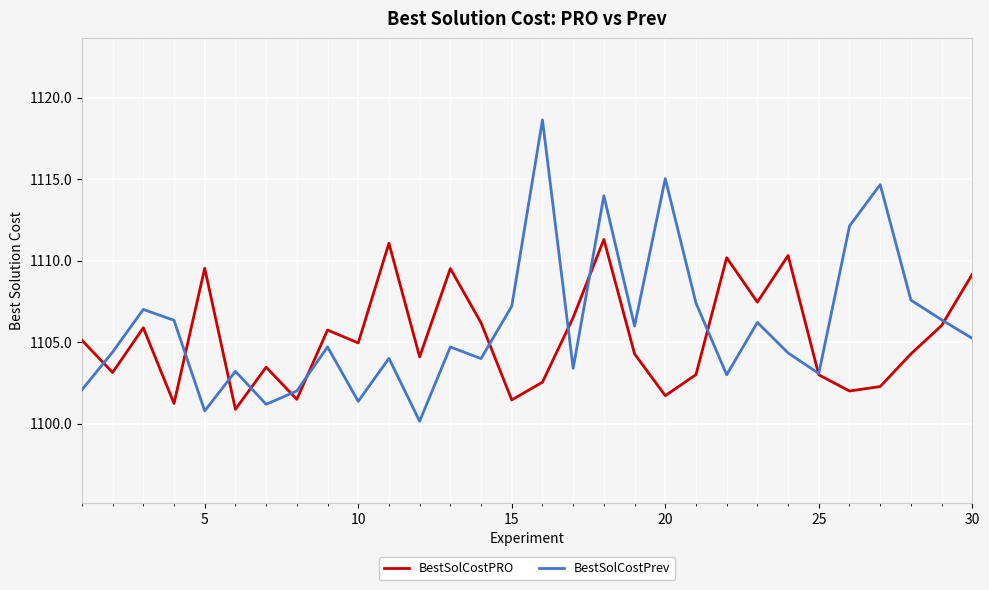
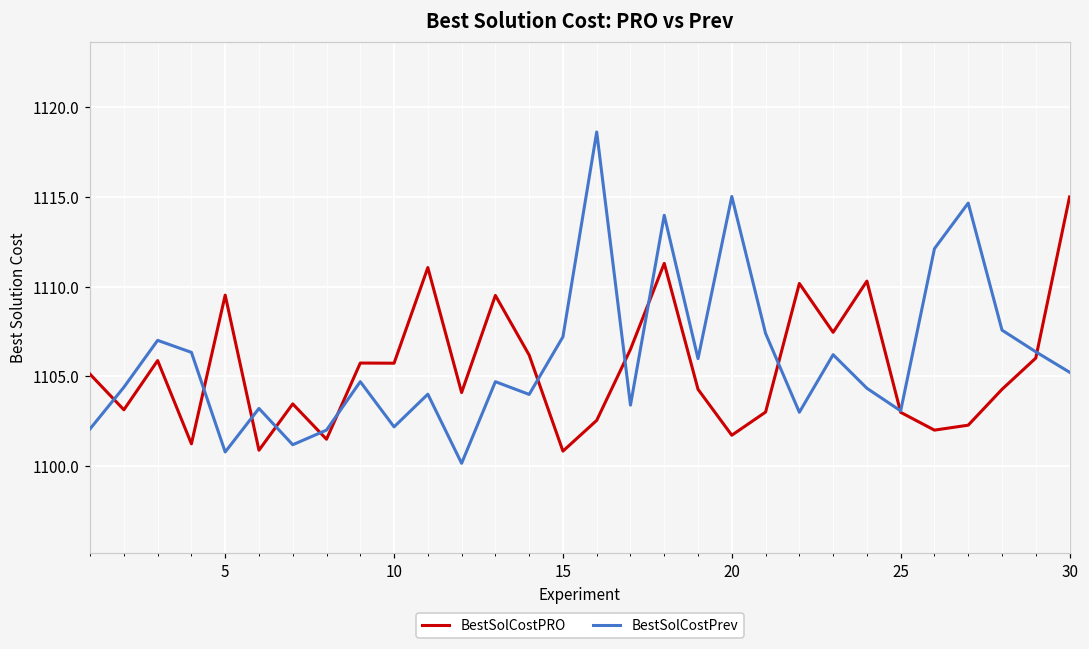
BestSolCostPRO, 10: 1104.9 -> 1105.7
BestSolCostPrev, 10: 1101.4 -> 1102.2
BestSolCostPRO, 15: 1101.4 -> 1100.8
BestSolCostPRO, 30: 1109.2 -> 1115.0
